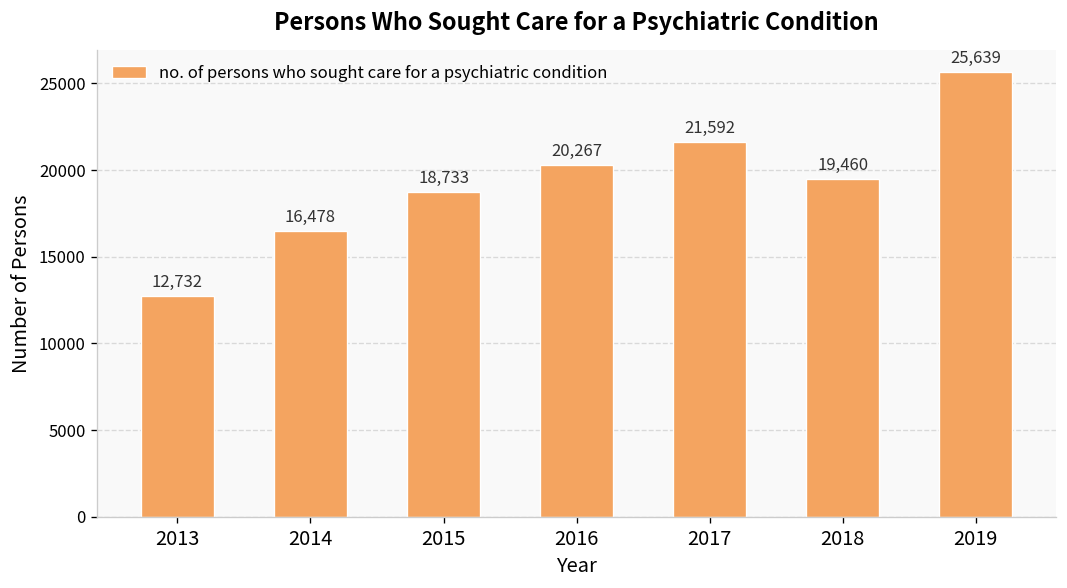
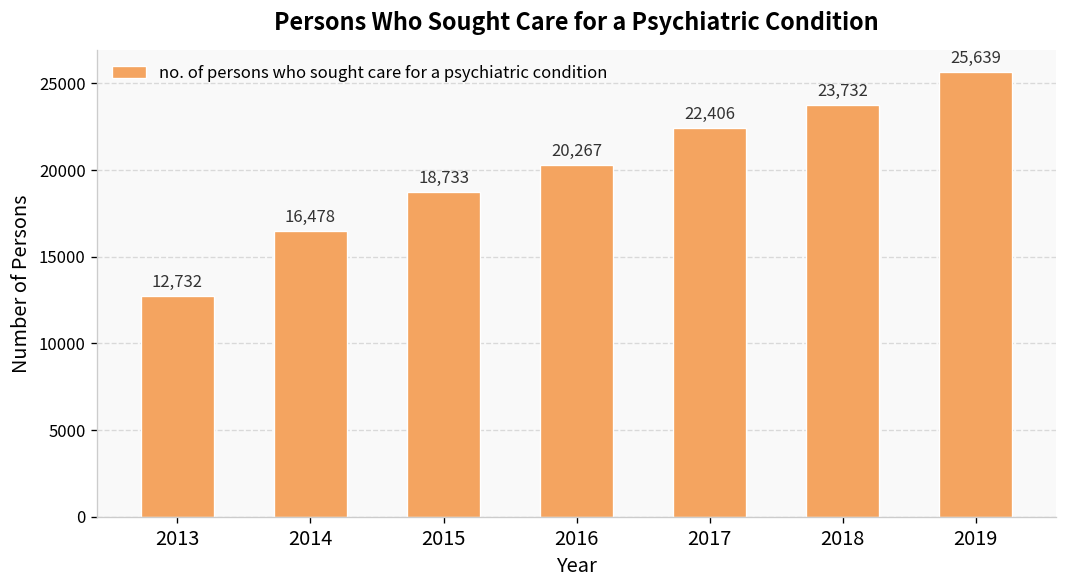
2017: 21,592 -> 22,406
2018: 19,460 -> 23,732
